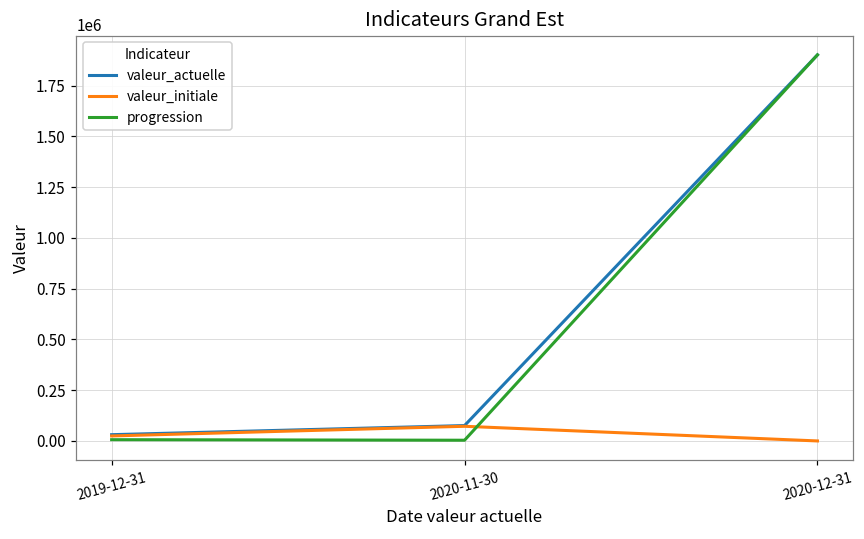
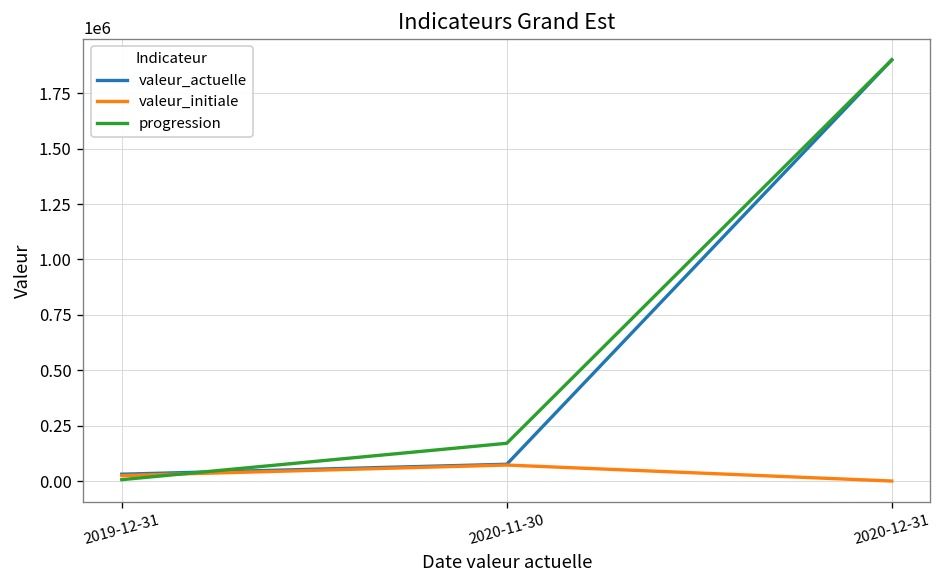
progression, 2020-11-30: 0 -> 170000
